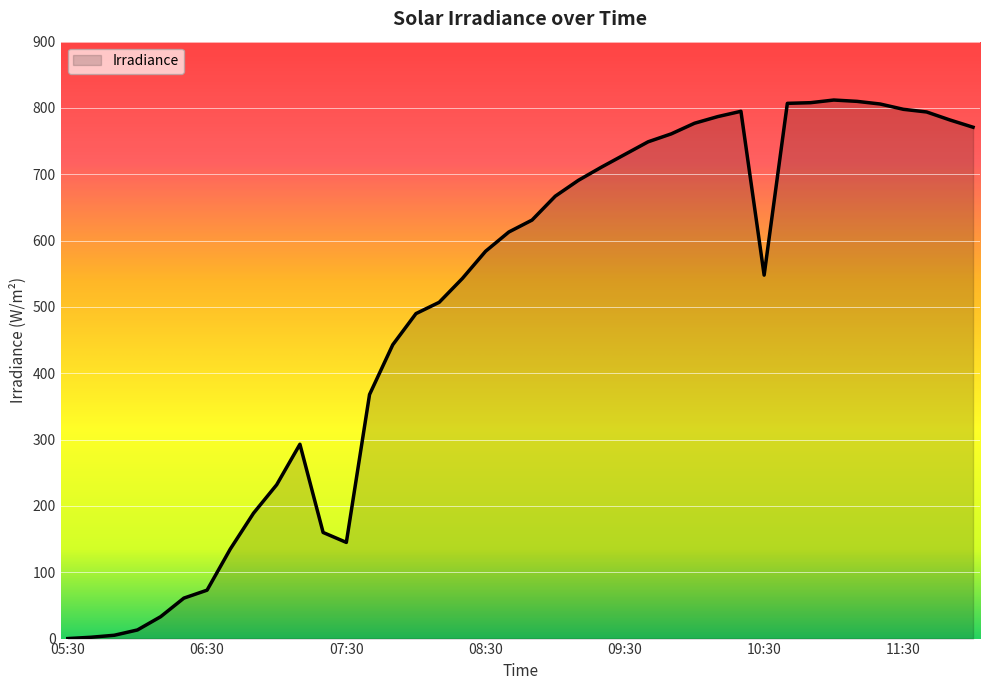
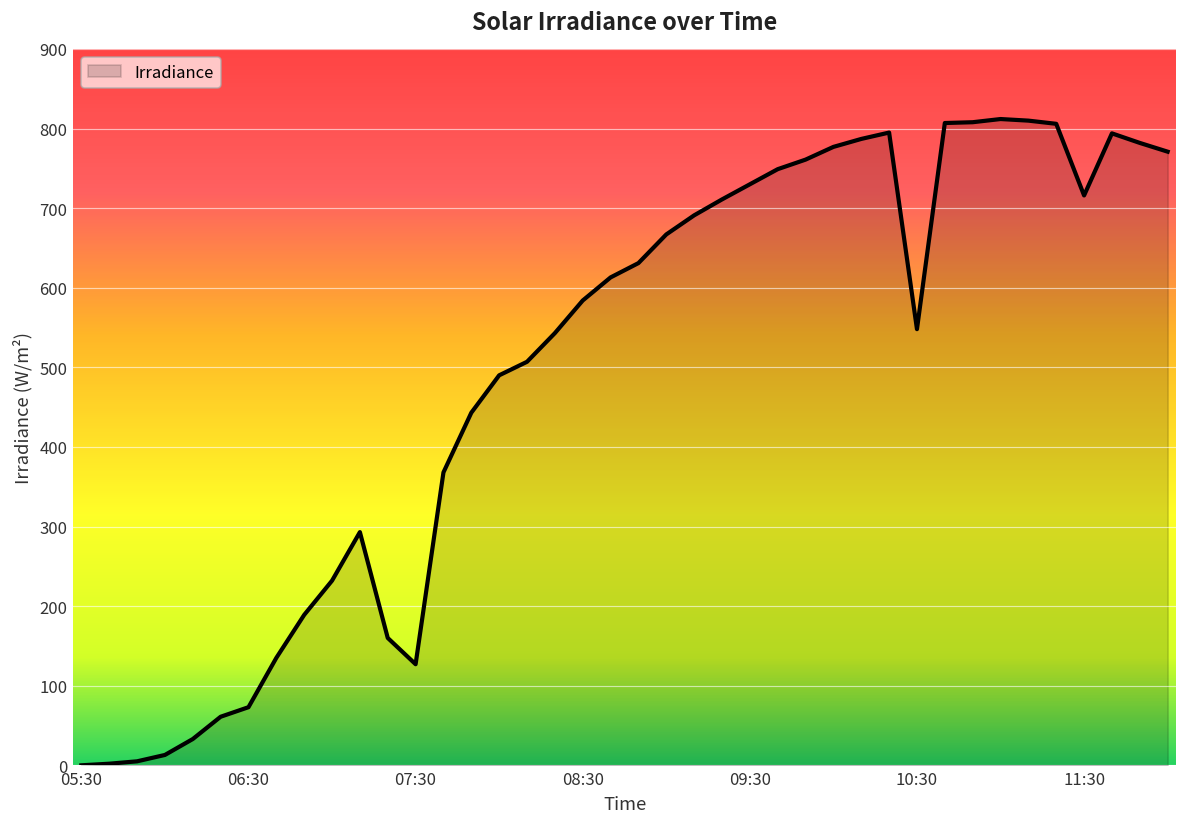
07:30: 150 -> 130
11:30: 800 -> 720
